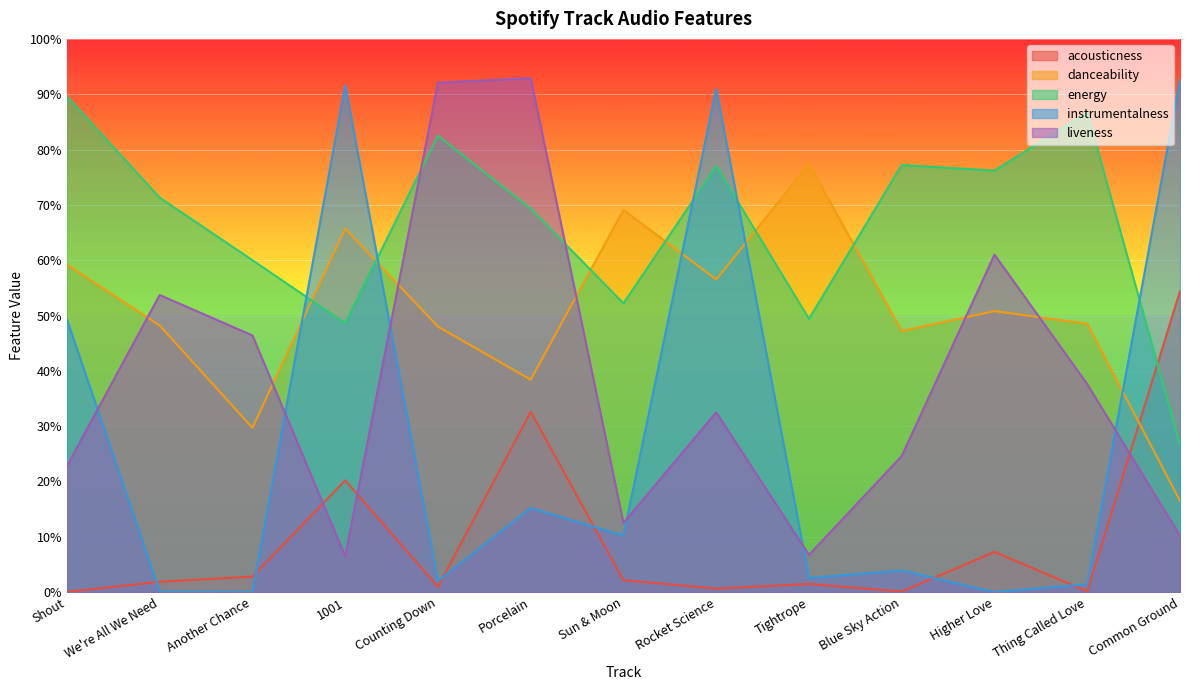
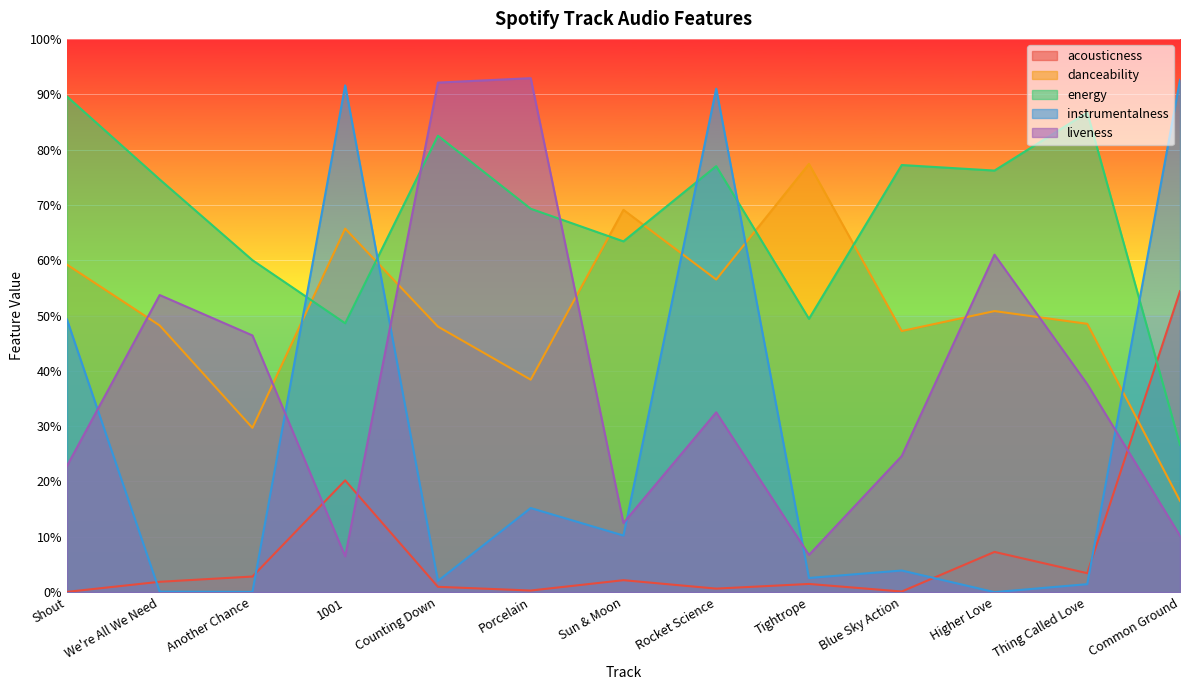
energy, We're All We Need: 71% -> 75%
acousticness, Porcelain: 33% -> 0%
energy, Sun & Moon: 52% -> 63%
acousticness, Thing Called Love: 0% -> 3%
